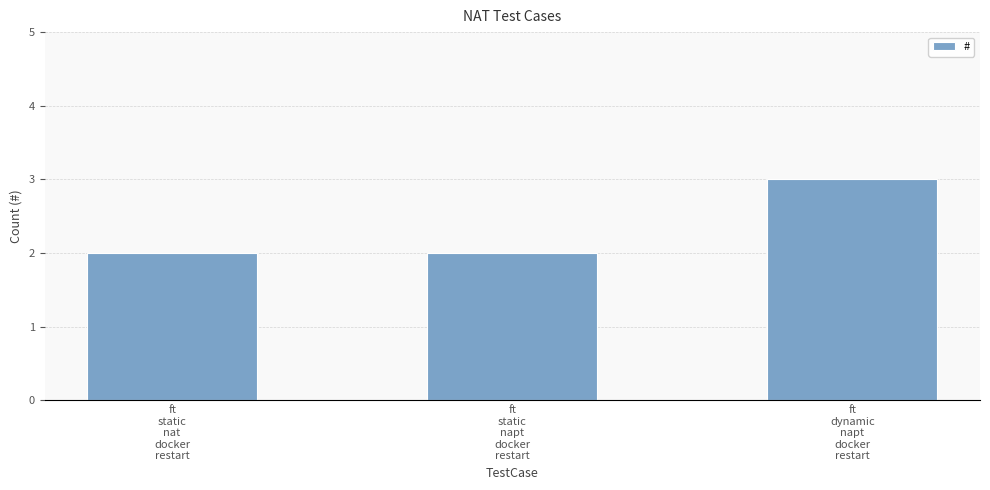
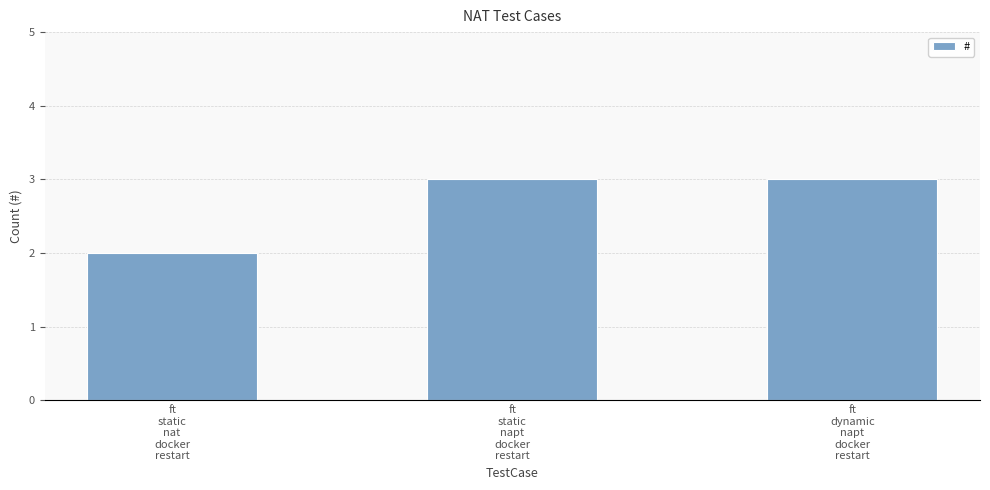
ft static napt docker restart: 2 -> 3
